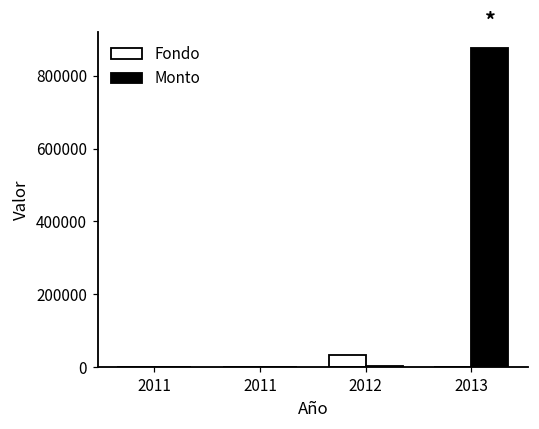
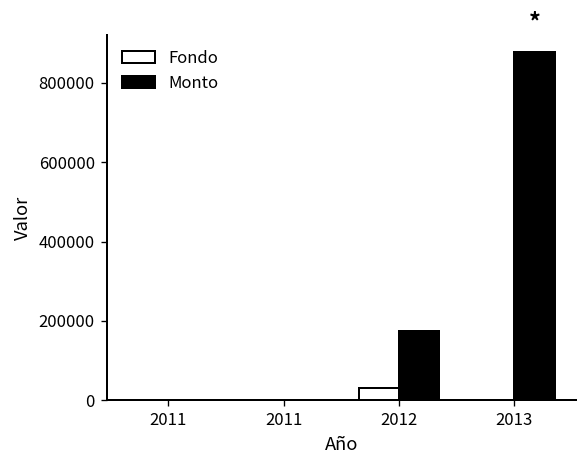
Monto, 2012: 0 -> 170000
